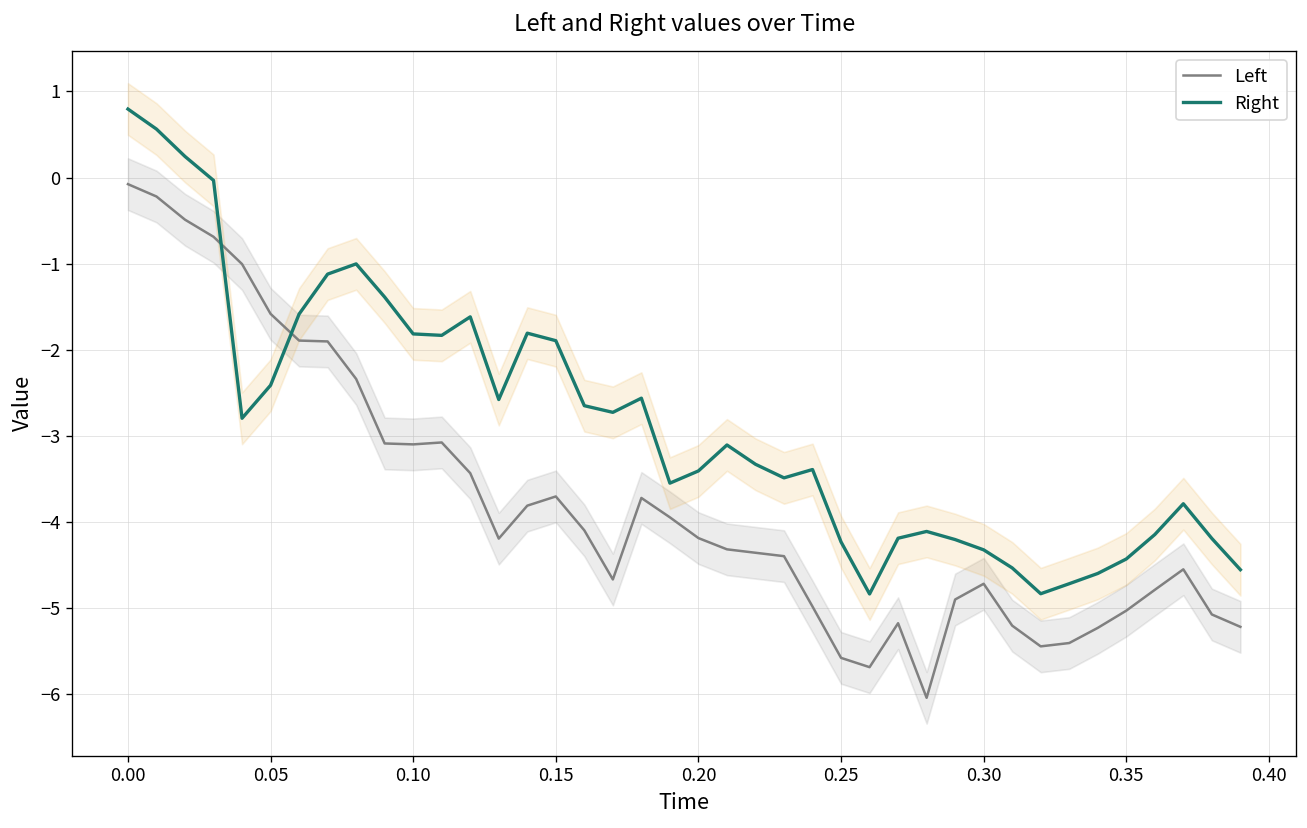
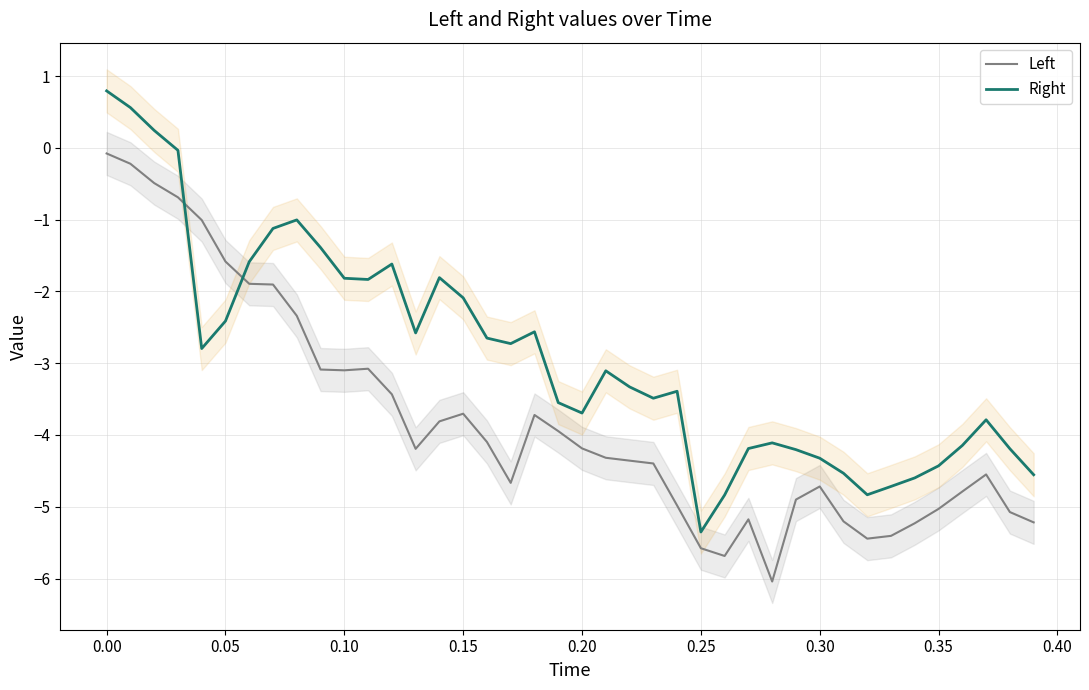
Right, 0.15: -1.9 -> -2.1
Right, 0.20: -3.4 -> -3.7
Right, 0.25: -4.2 -> -5.4
